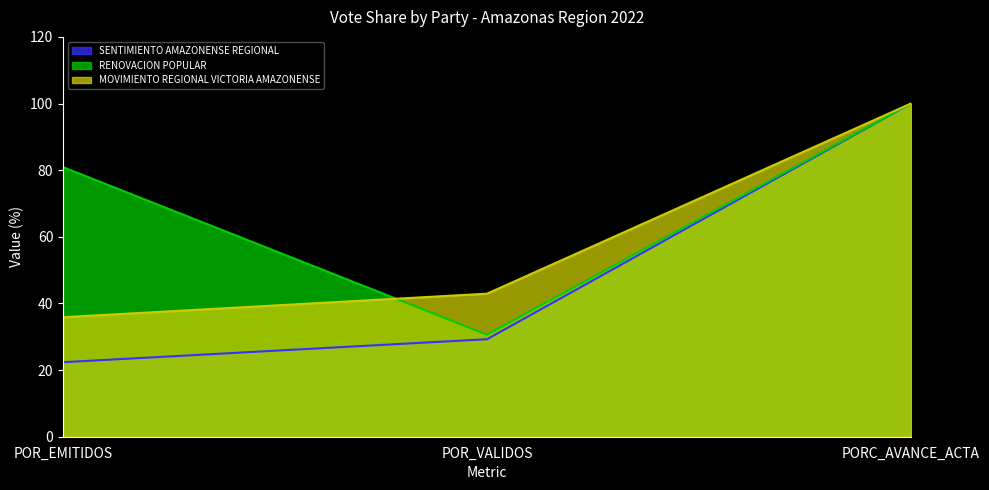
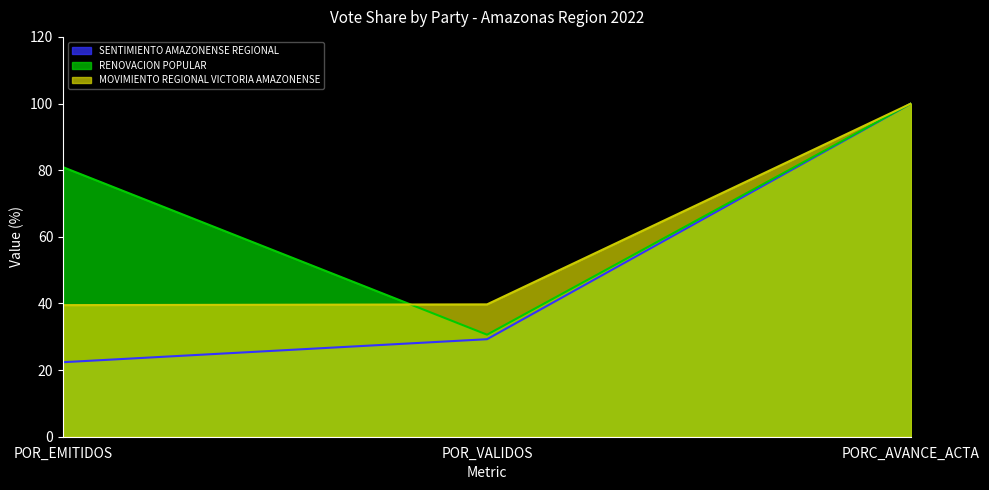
MOVIMIENTO REGIONAL VICTORIA AMAZONENSE, POR_EMITIDOS: 36 -> 39
MOVIMIENTO REGIONAL VICTORIA AMAZONENSE, POR_VALIDOS: 43 -> 40
